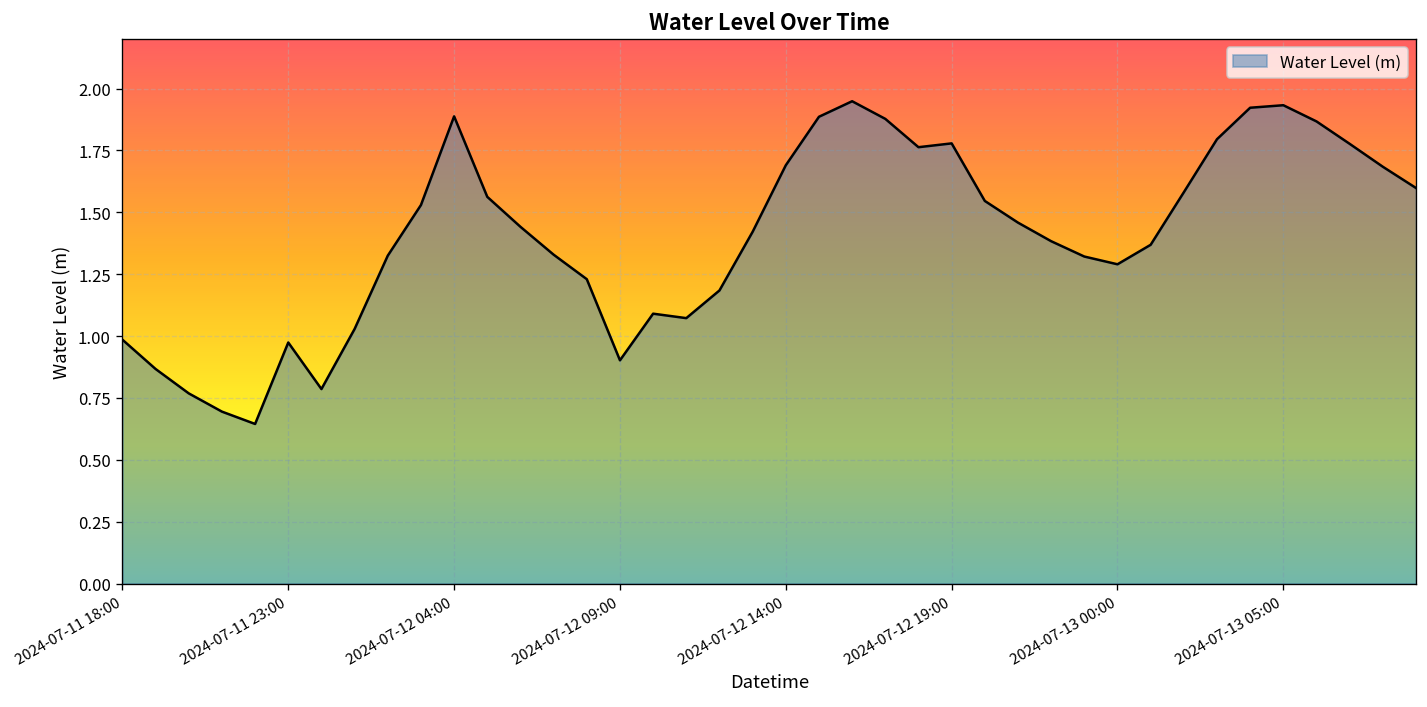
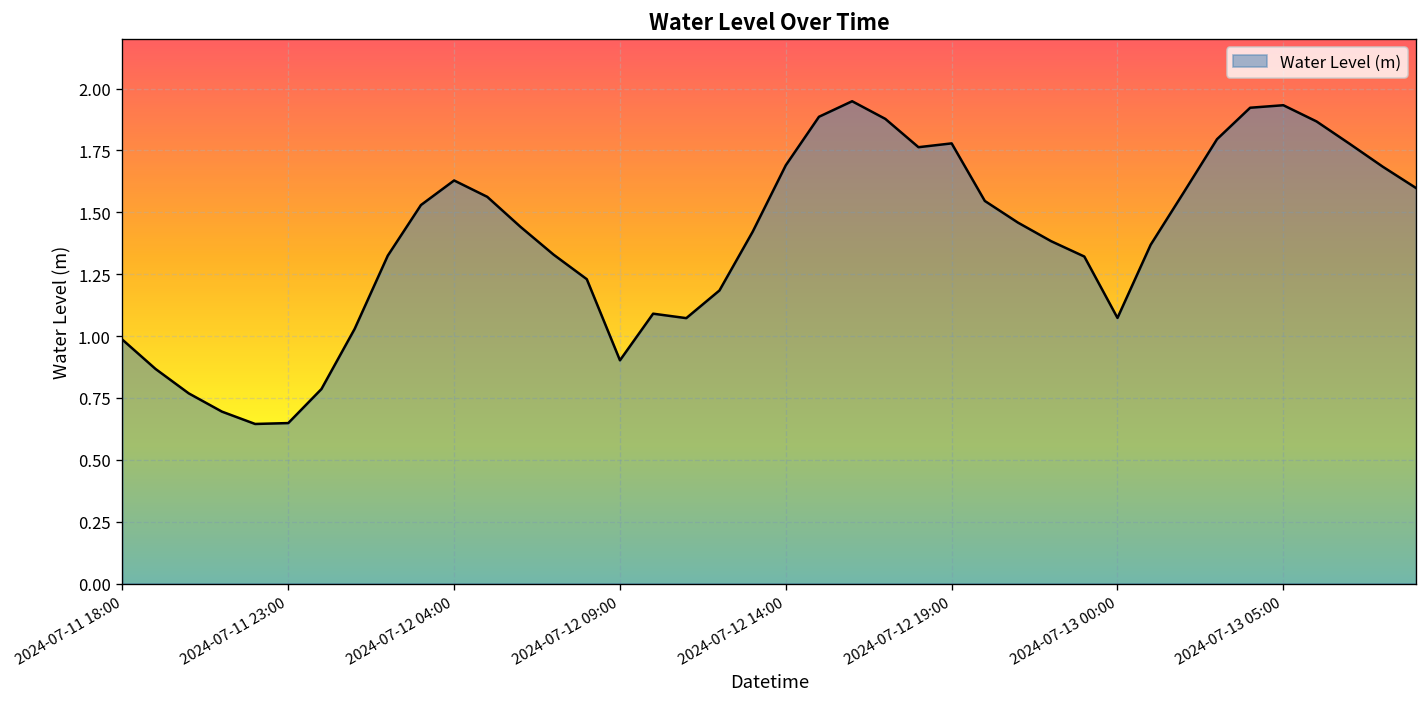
2024-07-11 23:00: 0.97 -> 0.65
2024-07-12 04:00: 1.89 -> 1.63
2024-07-13 00:00: 1.29 -> 1.07
